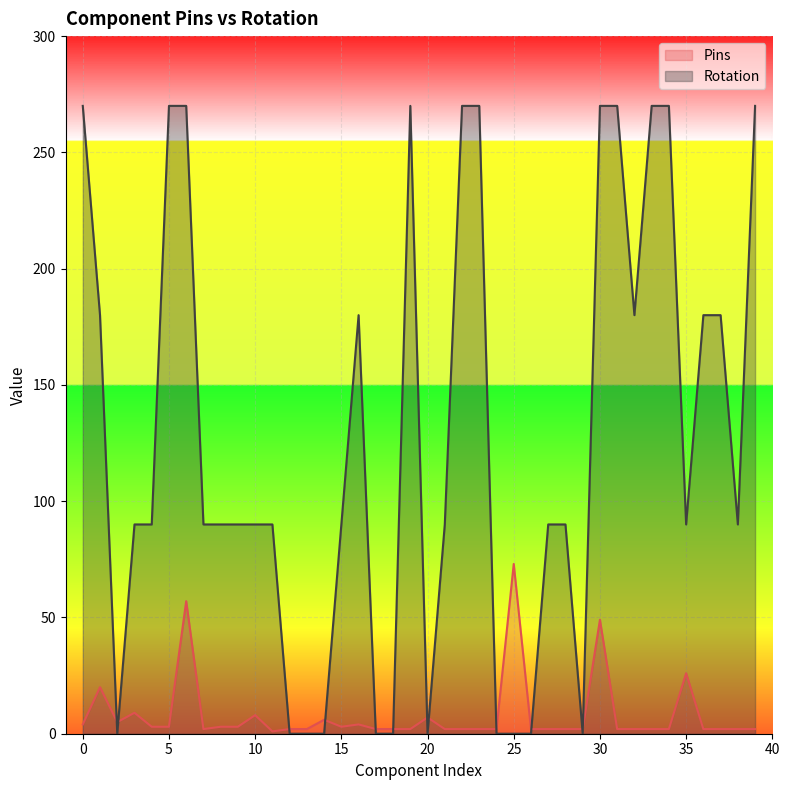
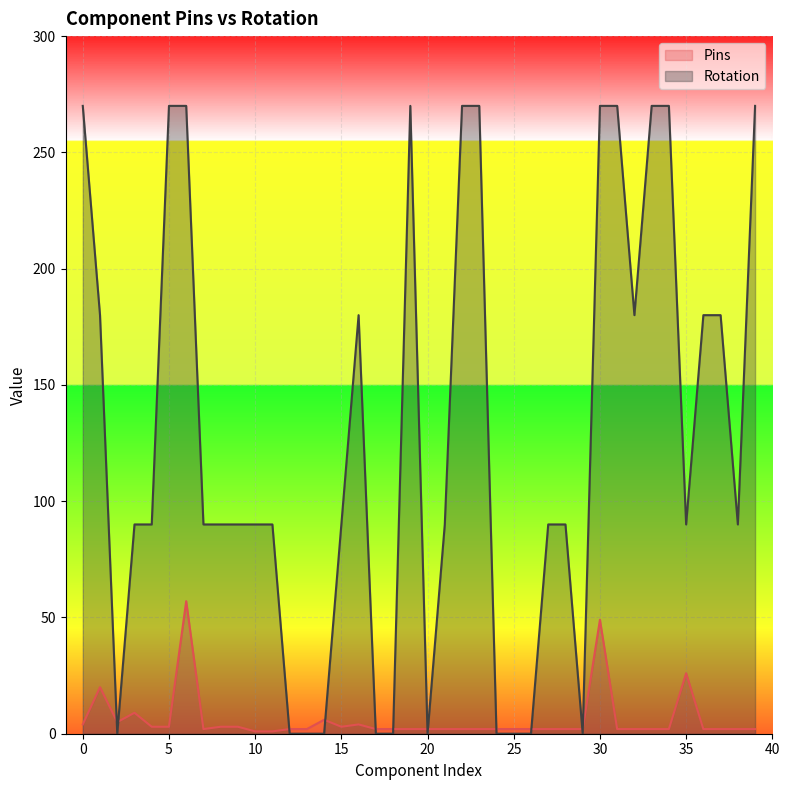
Pins, 10: 8 -> 1
Pins, 20: 7 -> 2
Pins, 25: 73 -> 2
